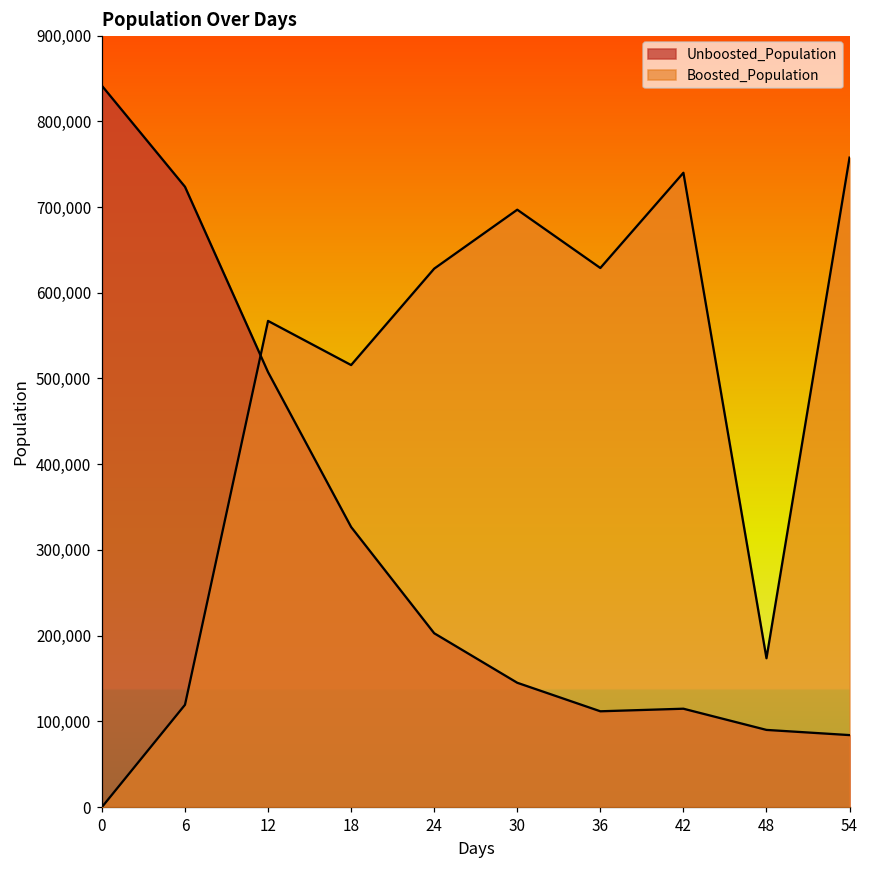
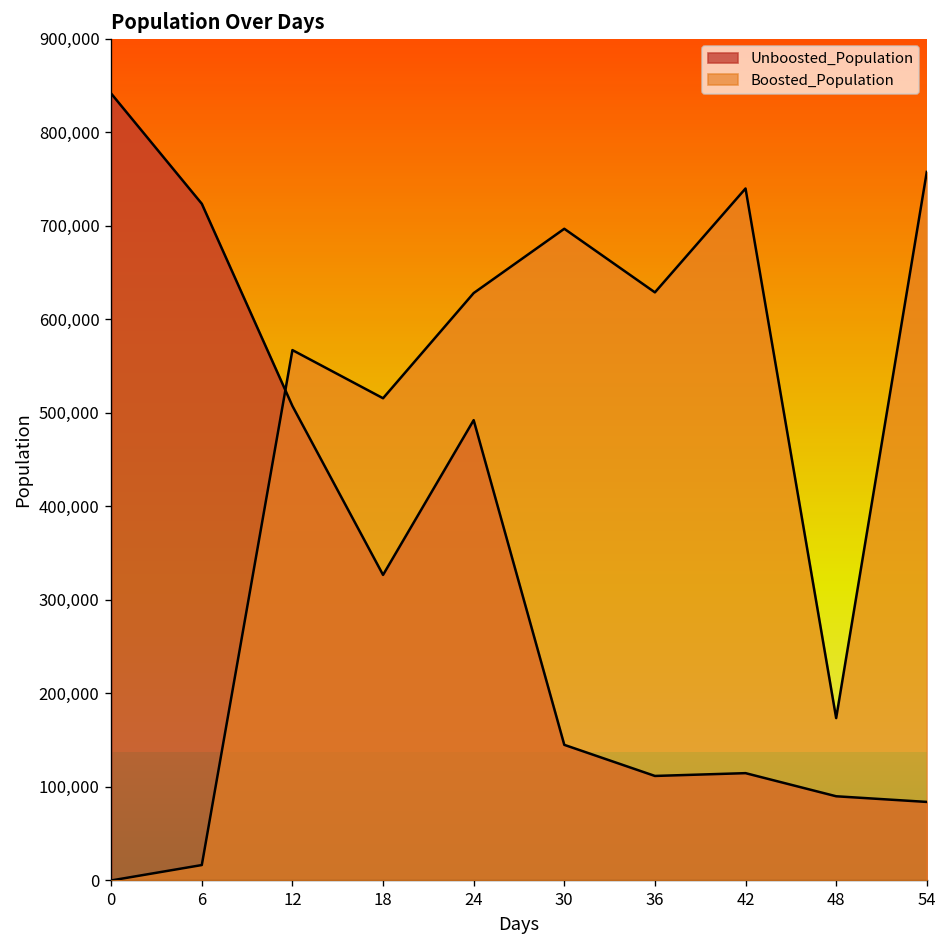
Boosted_Population, 6: 120,000 -> 20,000
Unboosted_Population, 24: 200,000 -> 490,000
